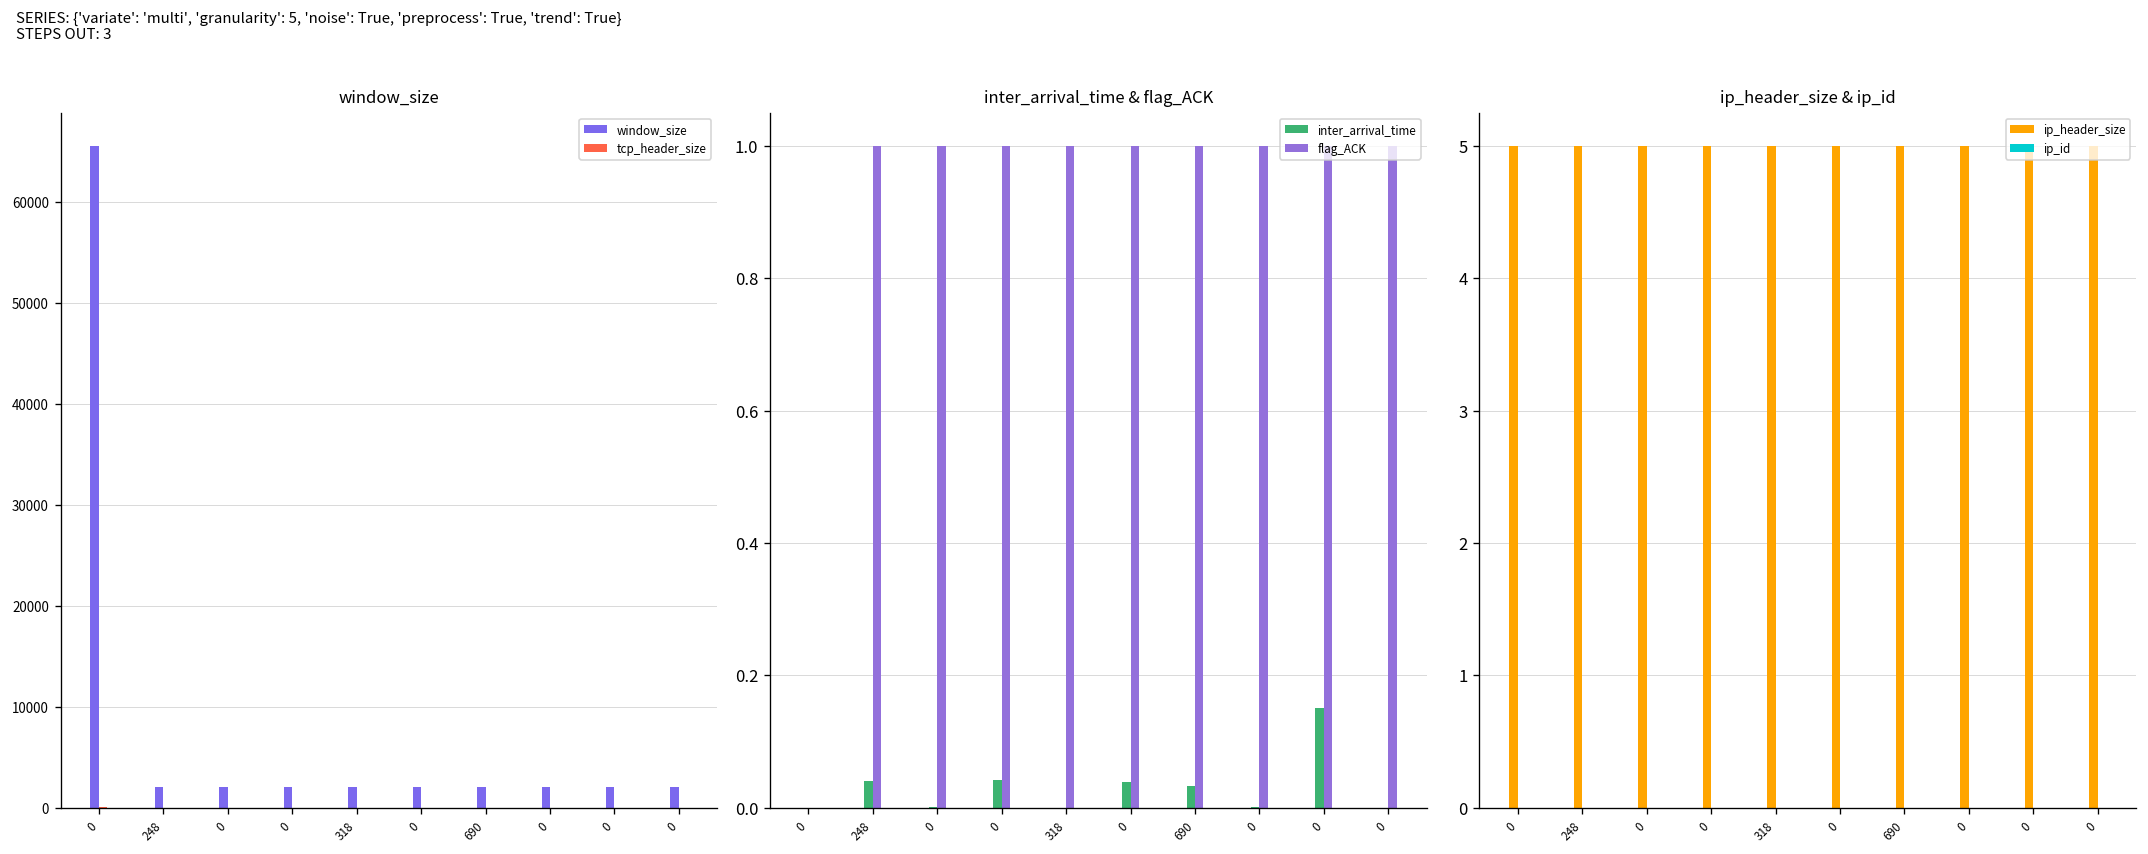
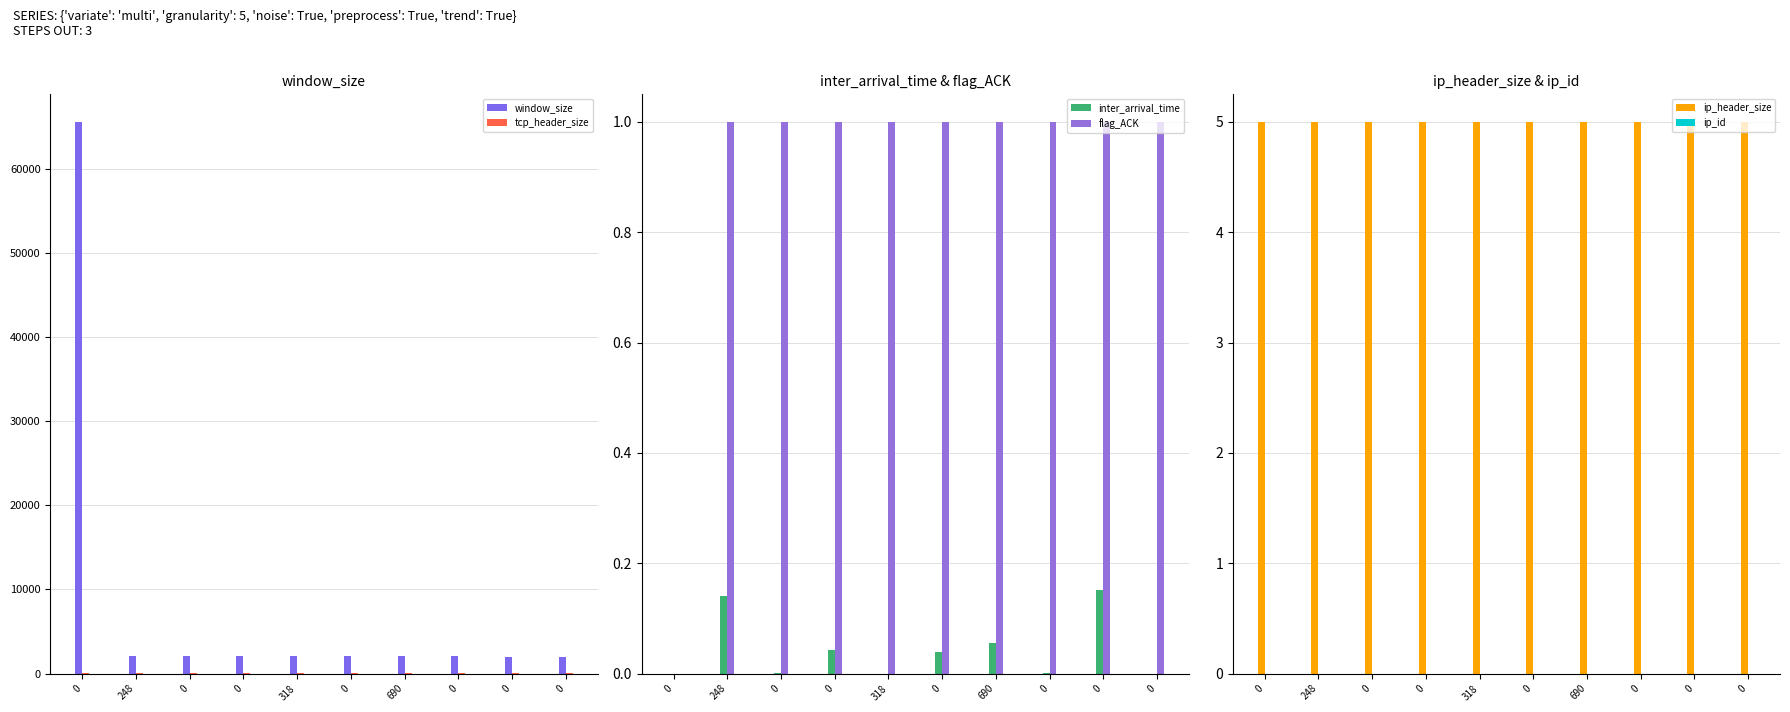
inter_arrival_time & flag_ACK, inter_arrival_time, 248: 0.04 -> 0.14
inter_arrival_time & flag_ACK, inter_arrival_time, 690: 0.03 -> 0.05
